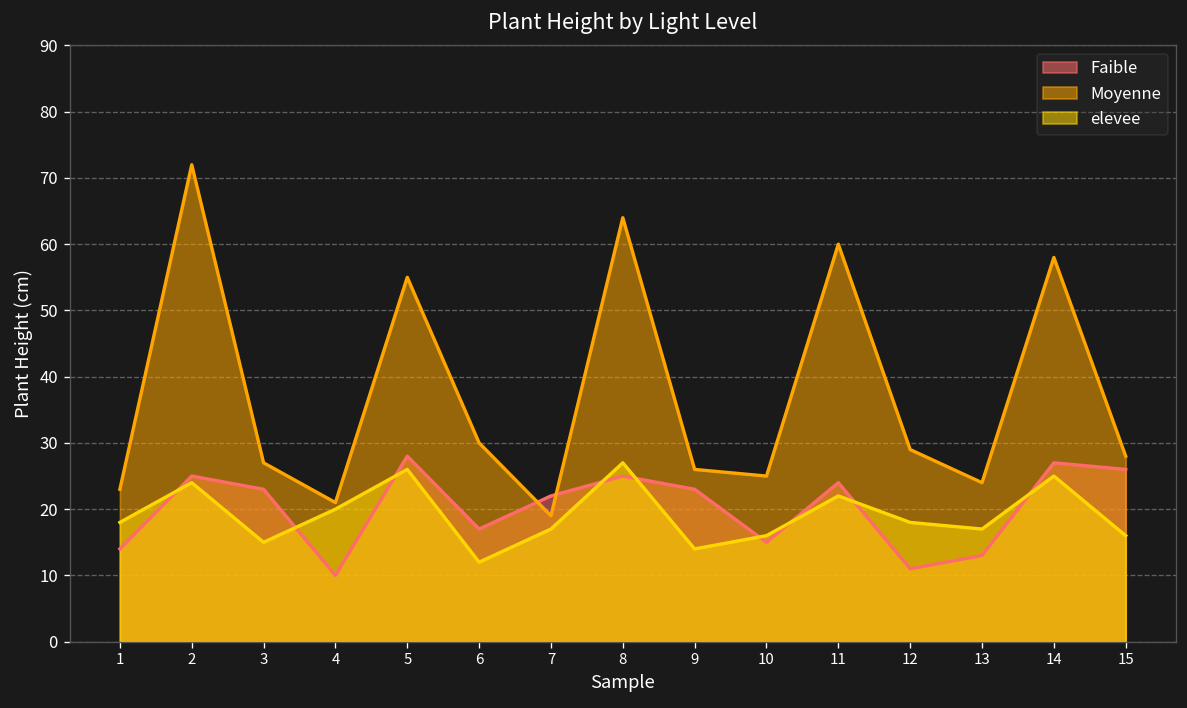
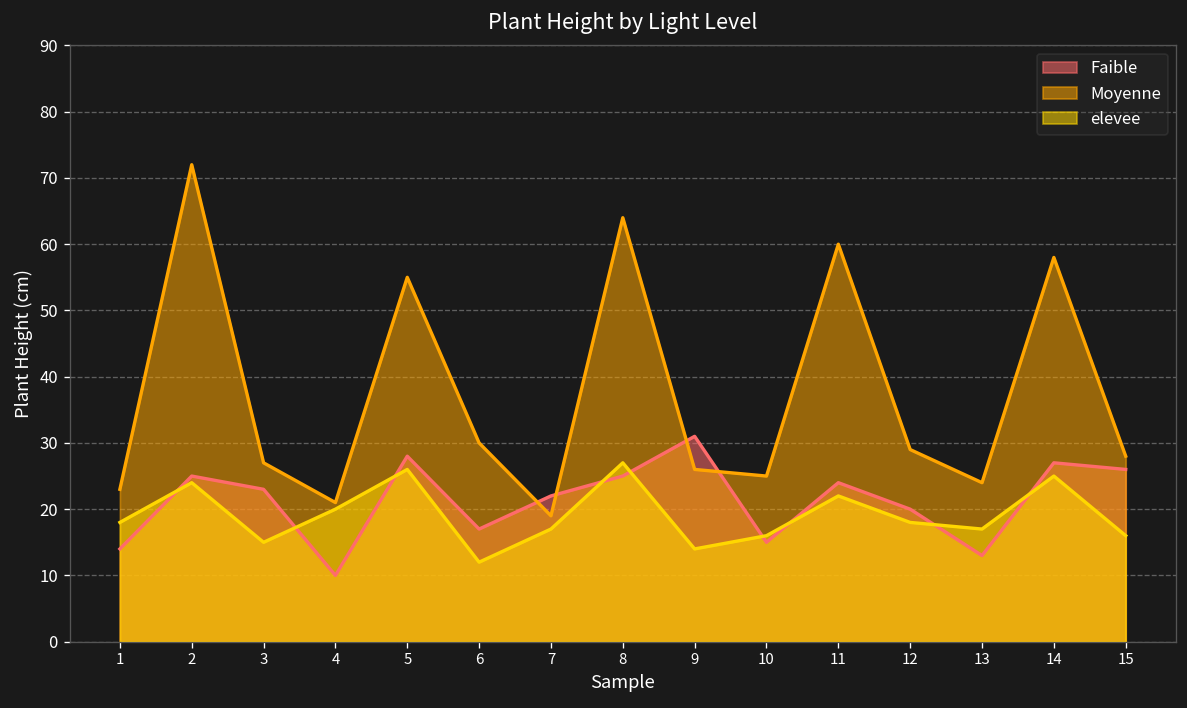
Faible, 9: 23 -> 31
Faible, 12: 11 -> 20
